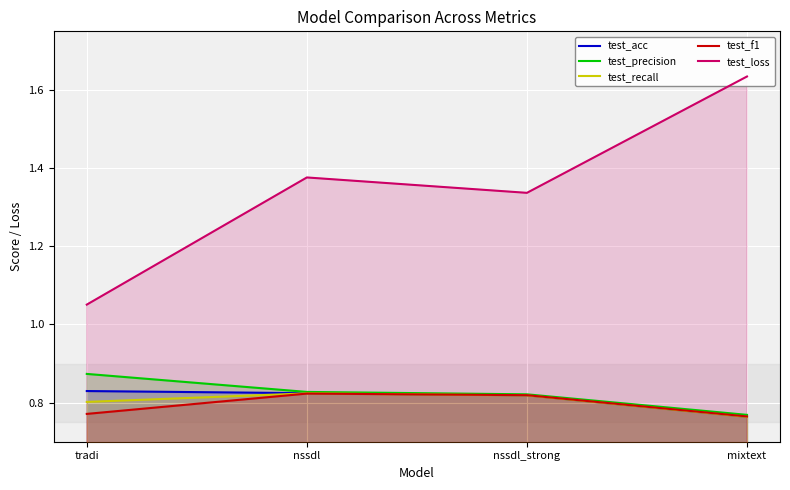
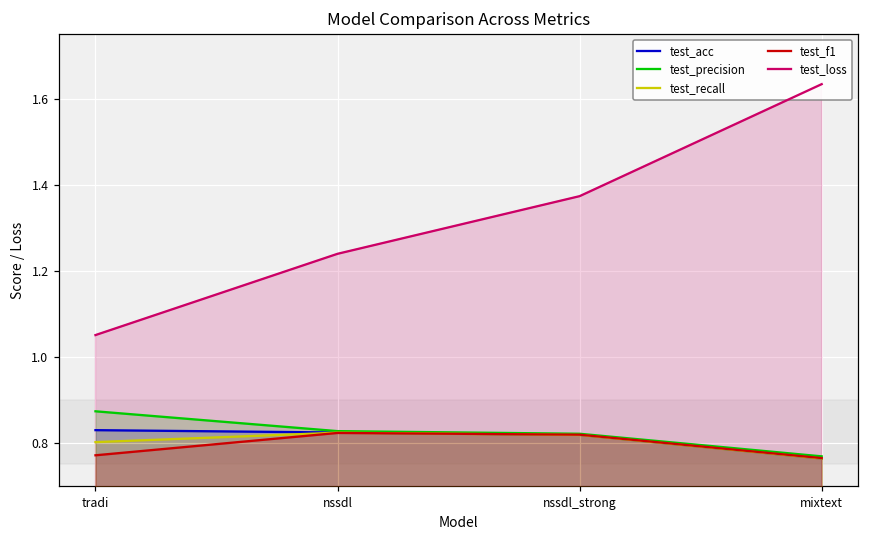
test_loss, nssdl: 1.38 -> 1.24
test_loss, nssdl_strong: 1.34 -> 1.37
